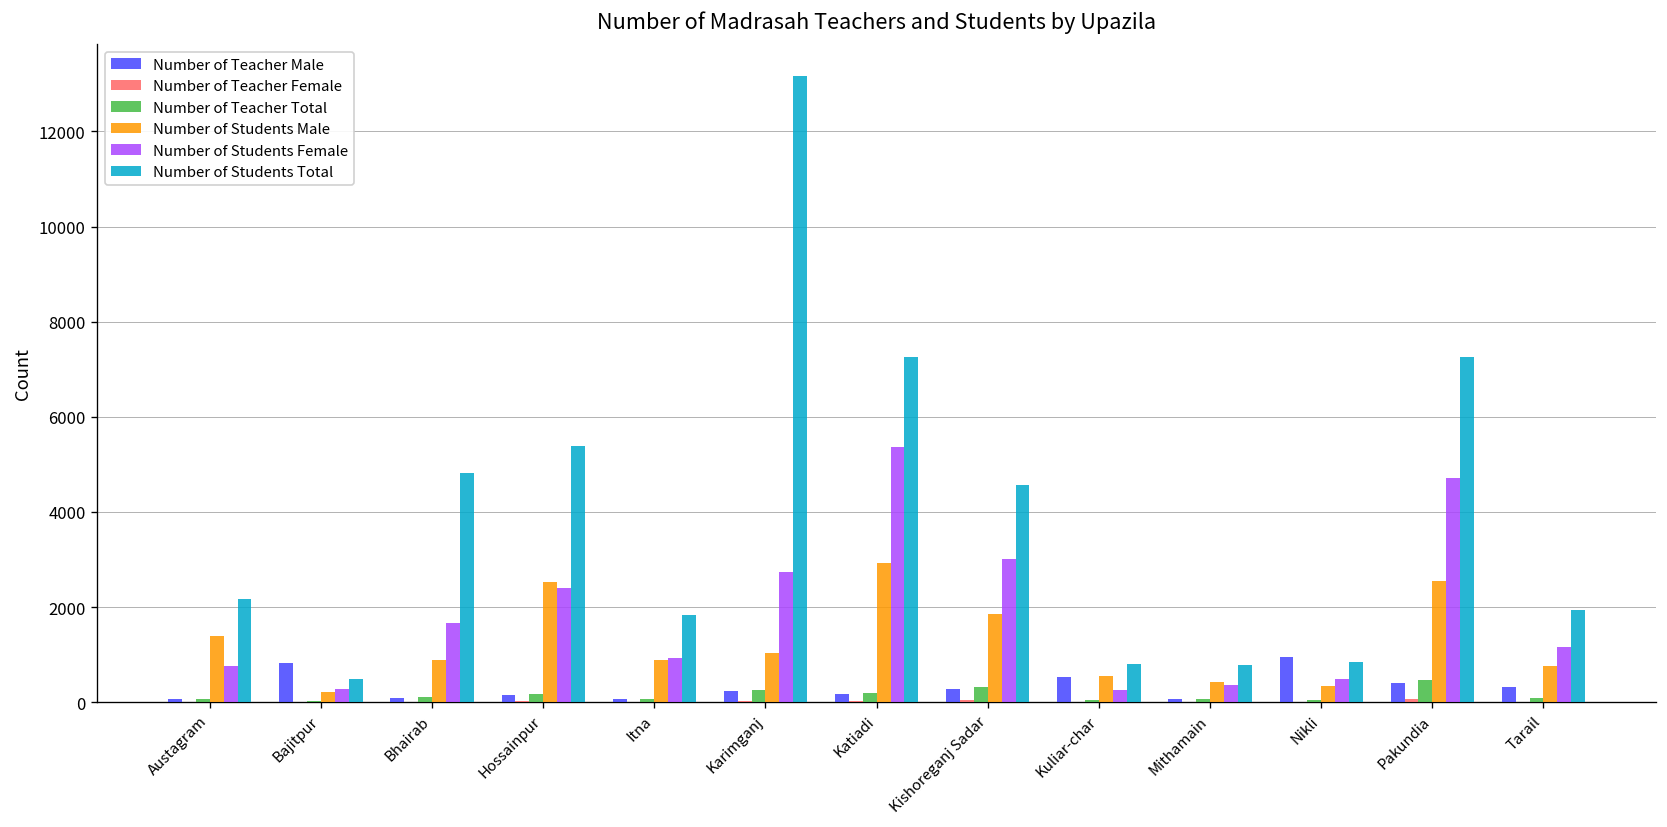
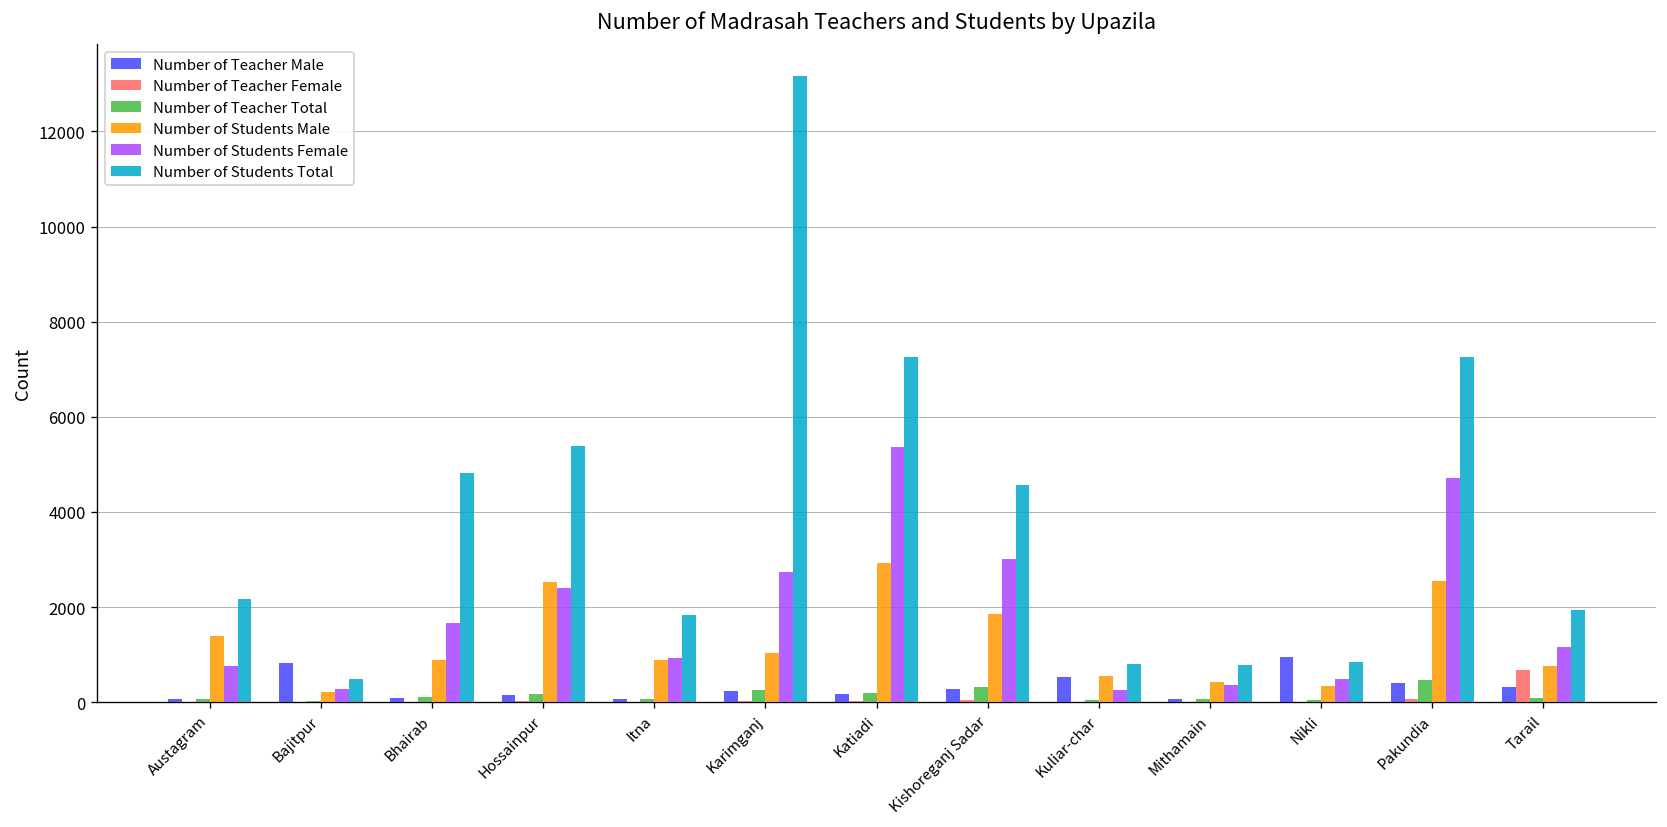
Number of Teacher Female, Tarail: 0 -> 700
